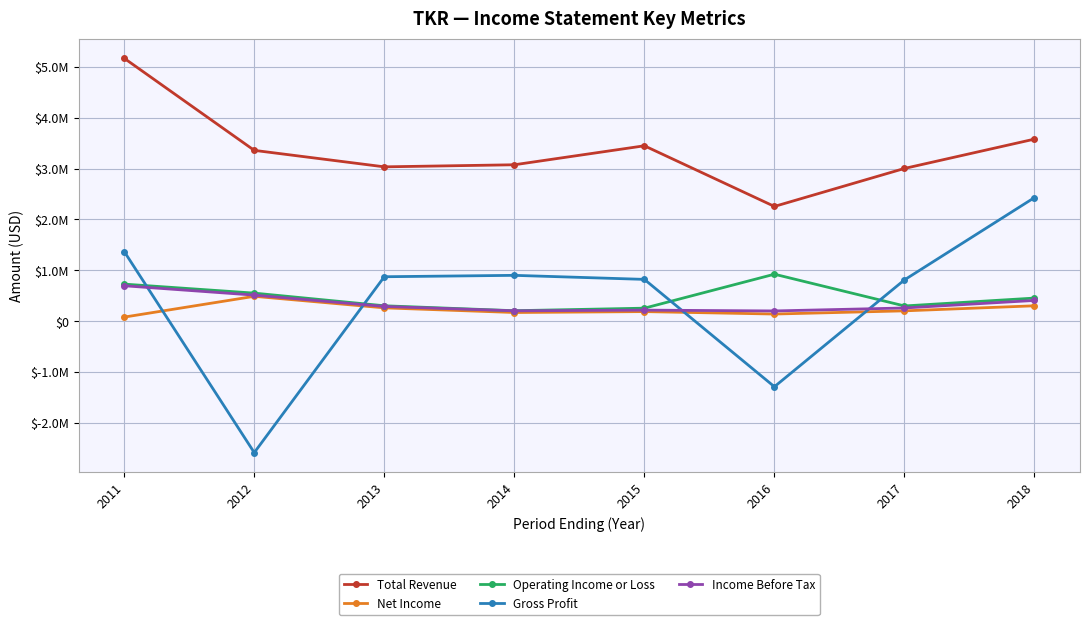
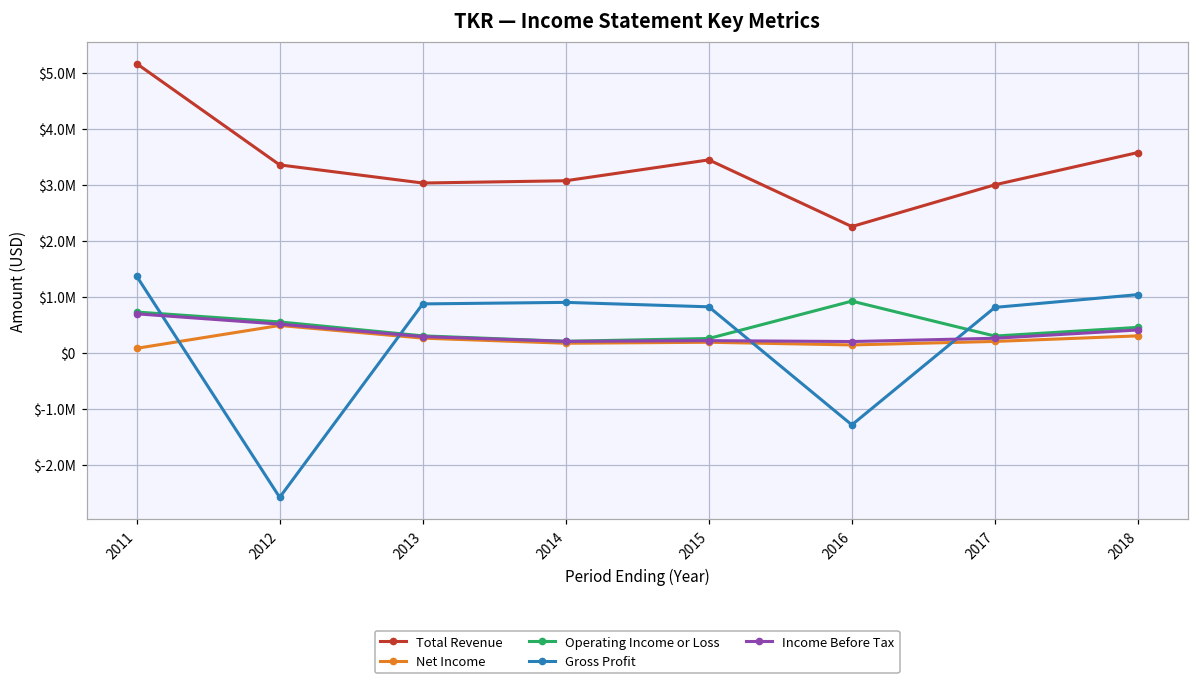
Gross Profit, 2018: $2400000 -> $1000000
